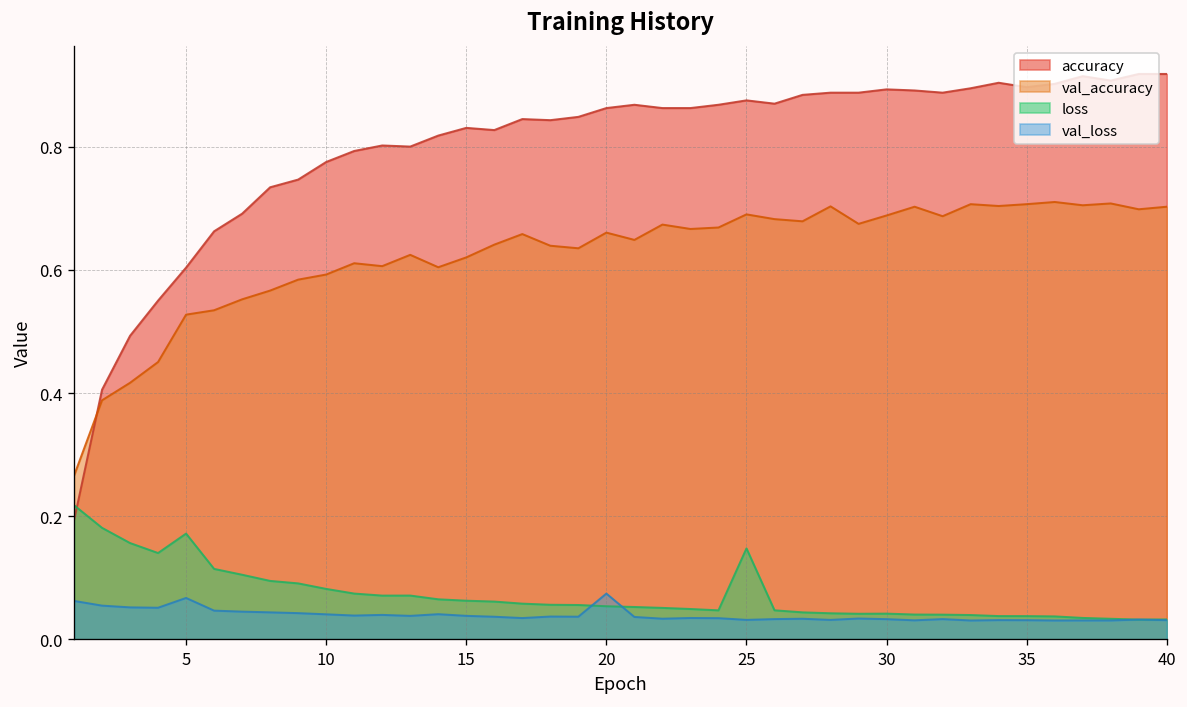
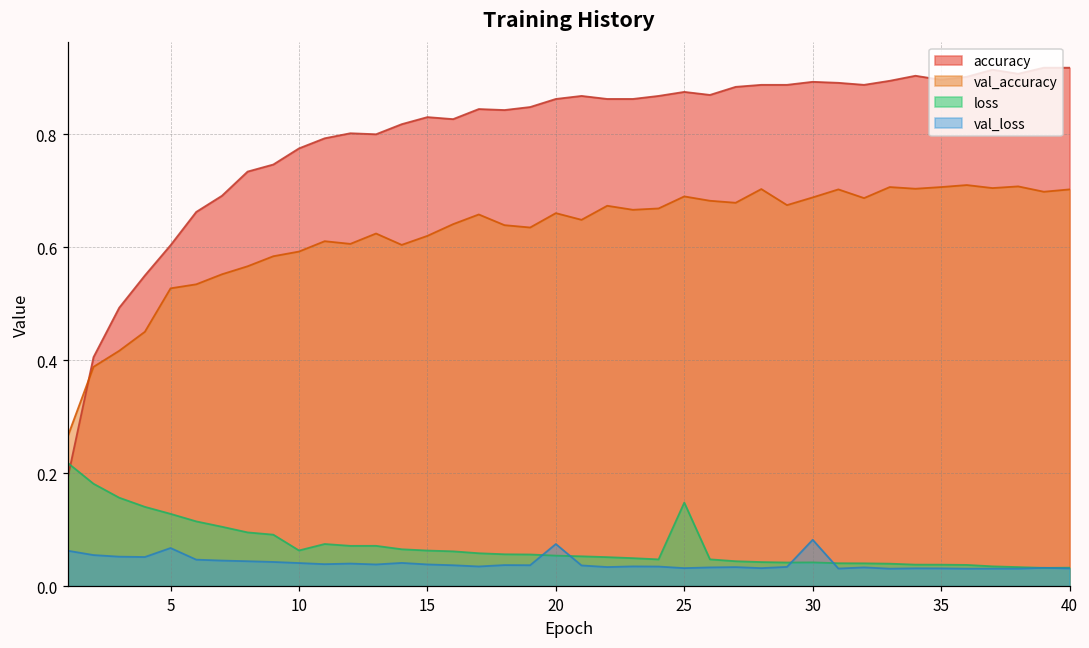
loss, 5: 0.17 -> 0.13
loss, 10: 0.08 -> 0.06
val_loss, 30: 0.03 -> 0.08
